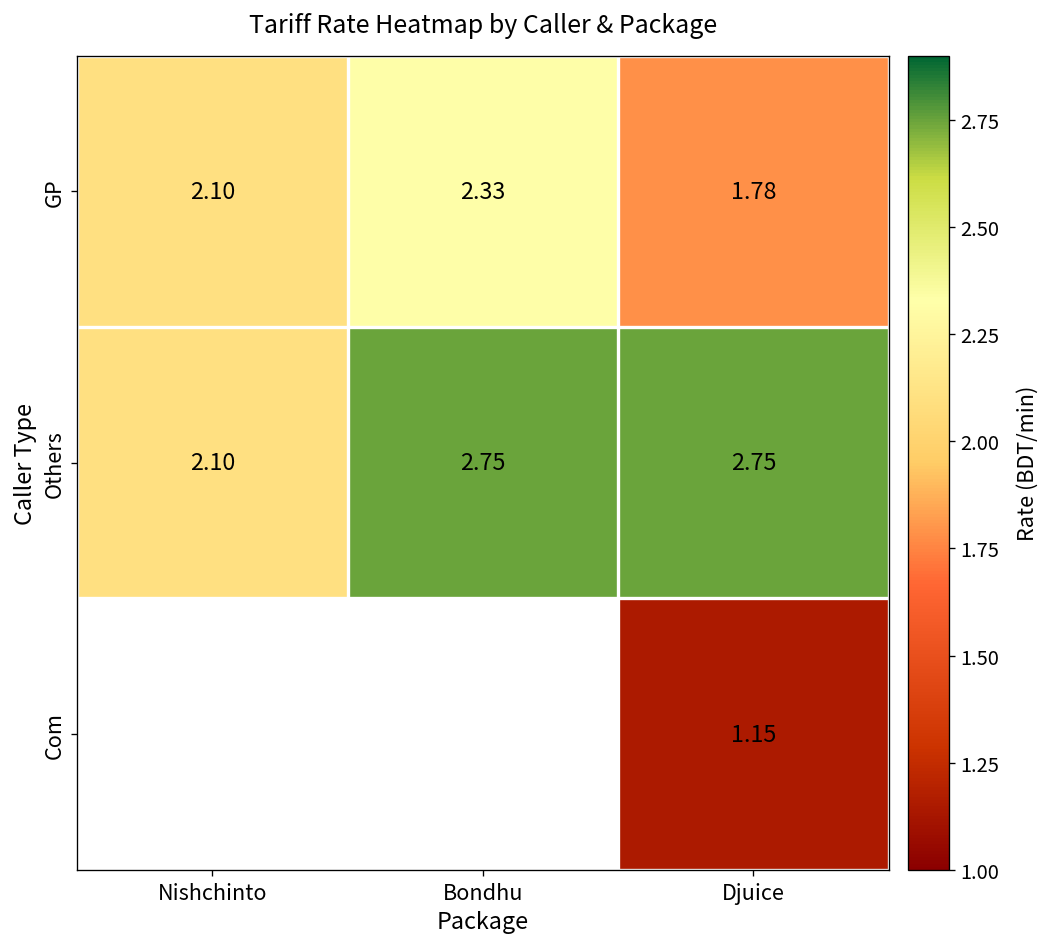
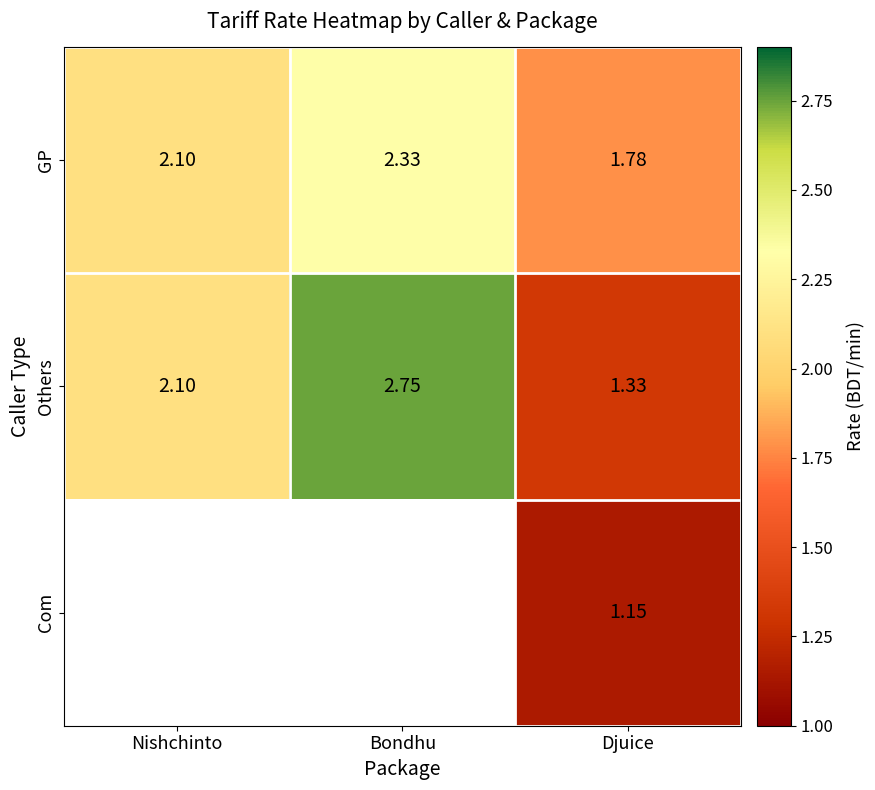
Others, Djuice: 2.75 -> 1.33
